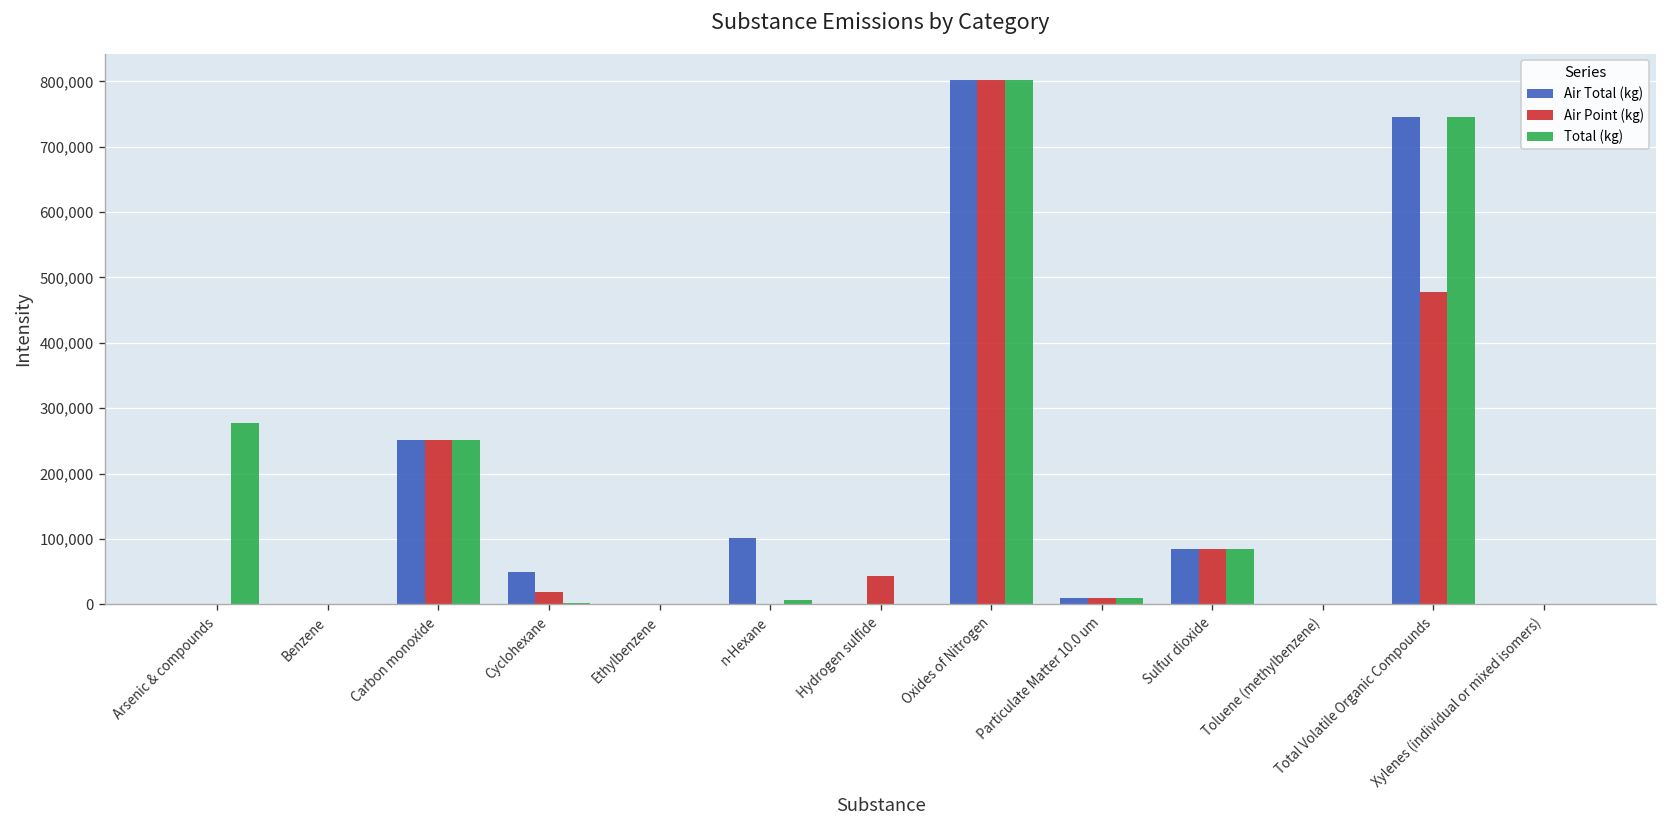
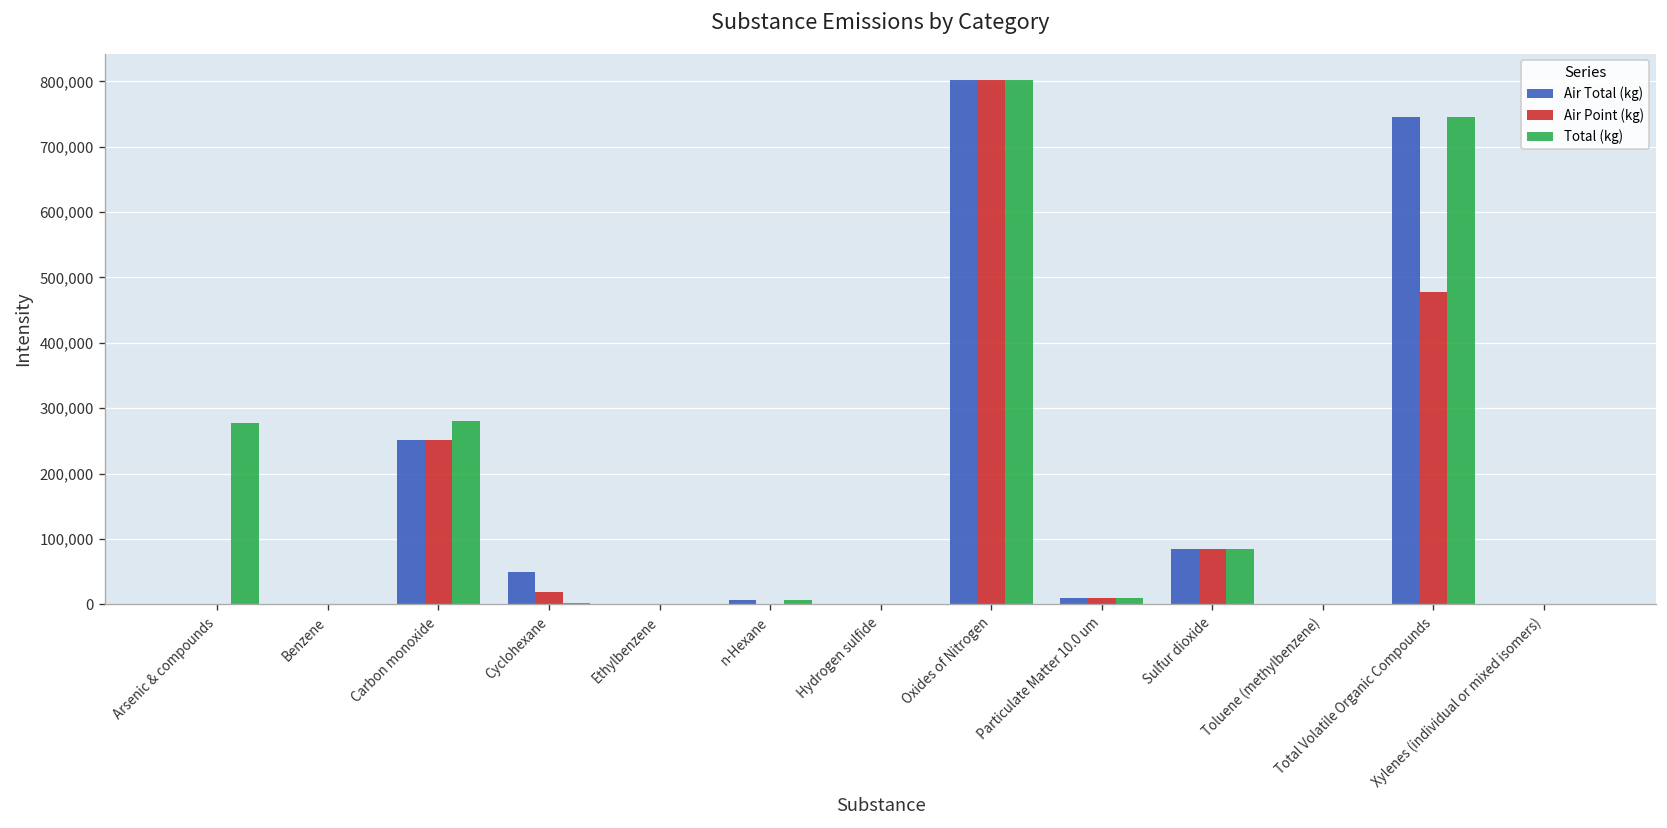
Total (kg), Carbon monoxide: 250,000 -> 280,000
Air Total (kg), n-Hexane: 100,000 -> 10,000
Air Point (kg), Hydrogen sulfide: 40,000 -> 0
